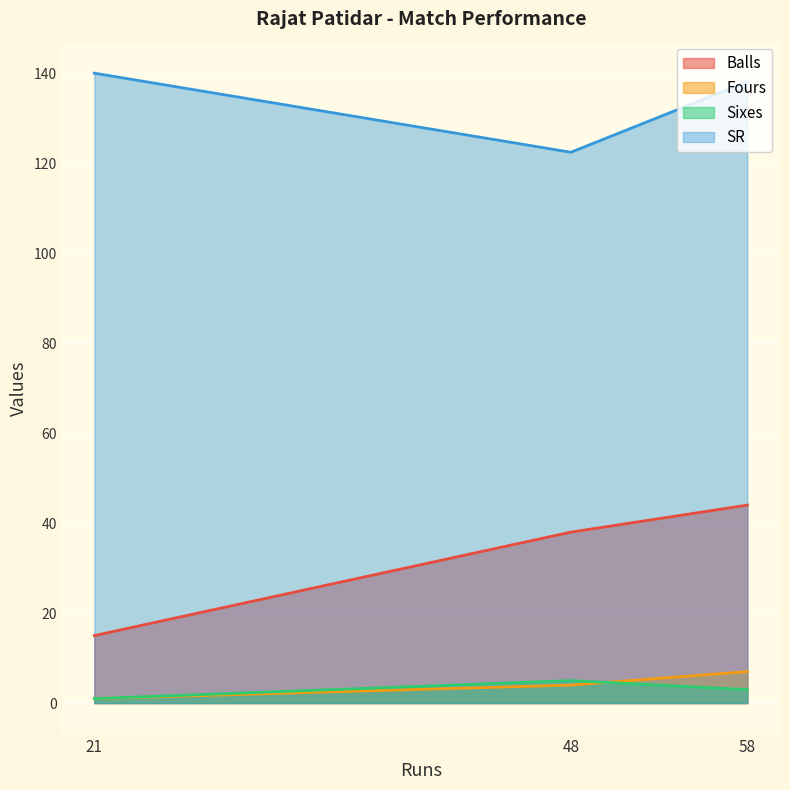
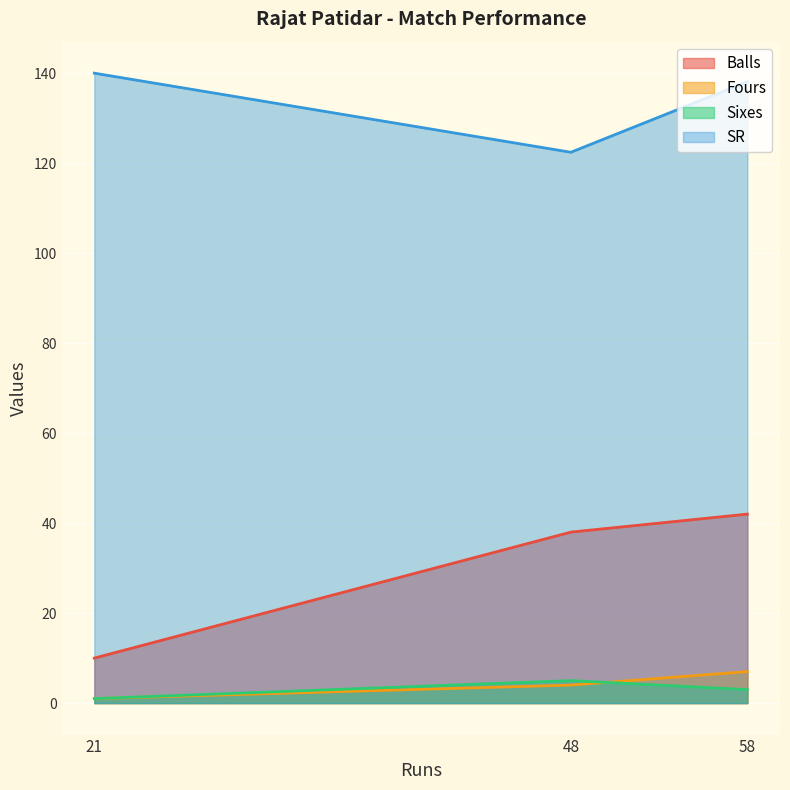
Balls, 21: 15 -> 10
Balls, 58: 44 -> 42
